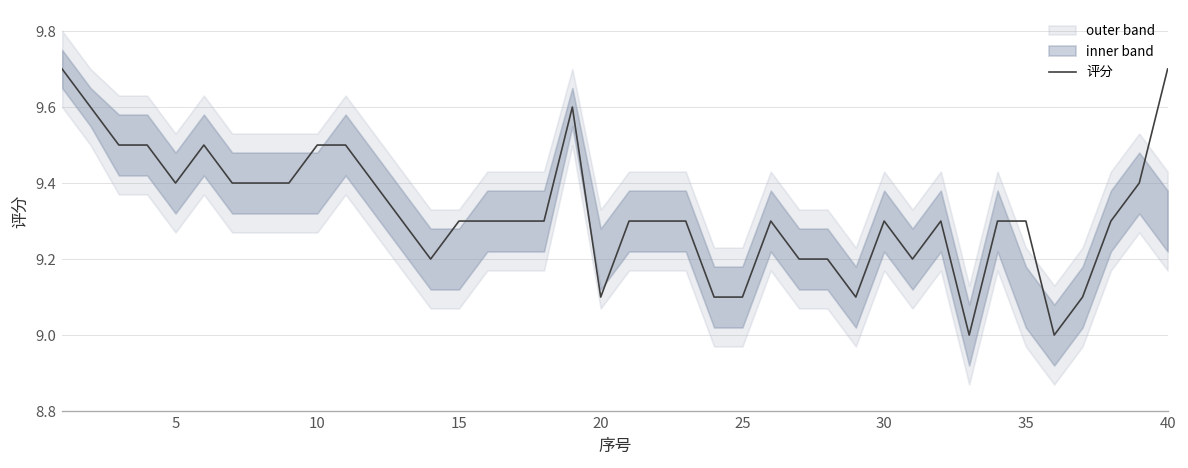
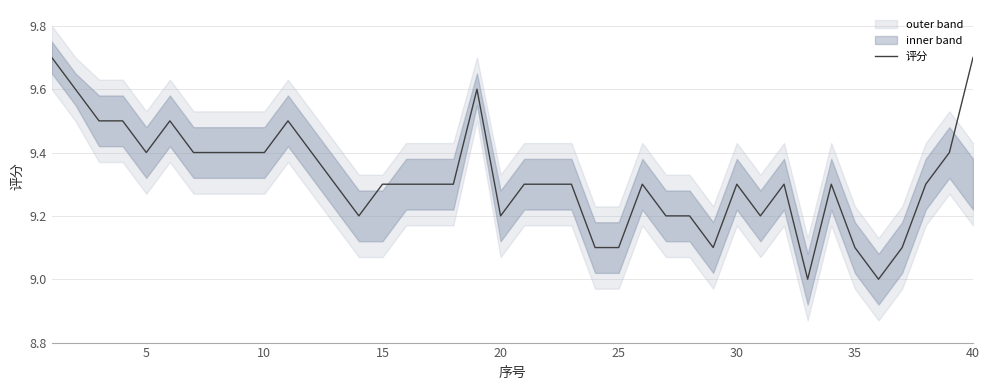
评分, 10: 9.5 -> 9.4
评分, 20: 9.1 -> 9.2
评分, 35: 9.3 -> 9.1
